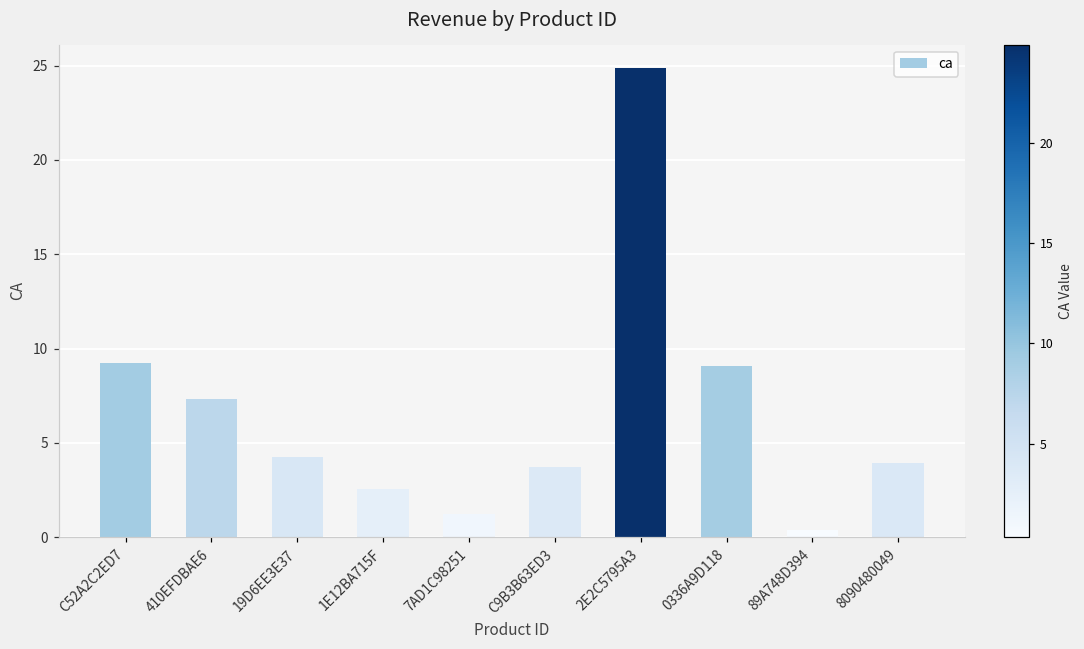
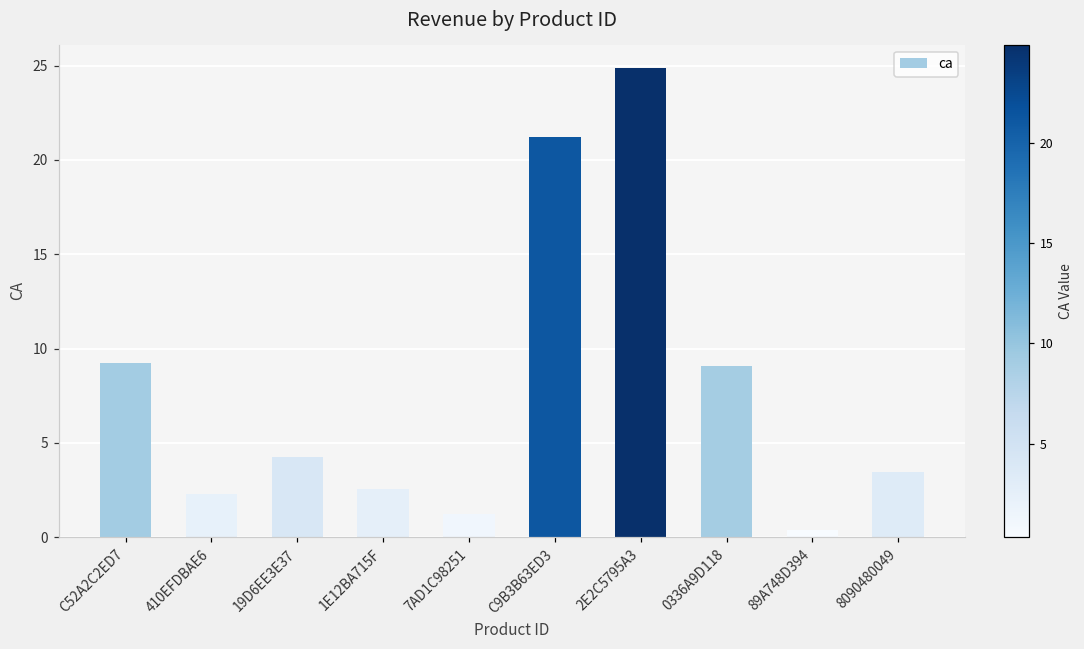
410EFDBAE6: 7.3 -> 2.3
C9B3B63ED3: 3.7 -> 21.2
8090480049: 3.9 -> 3.4
